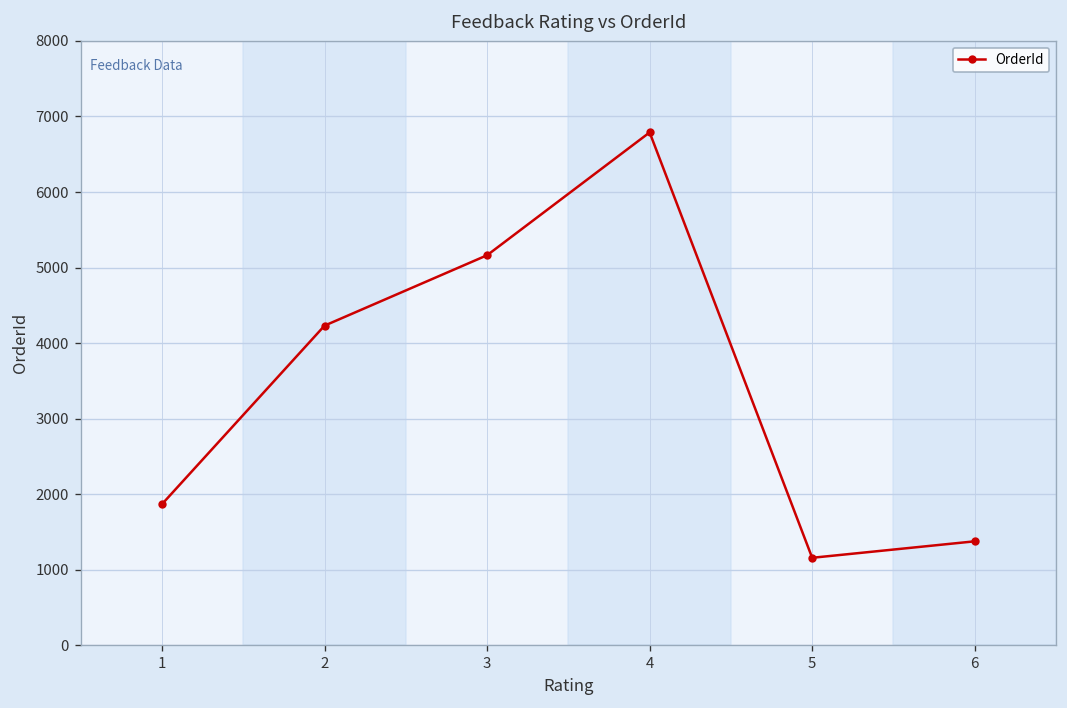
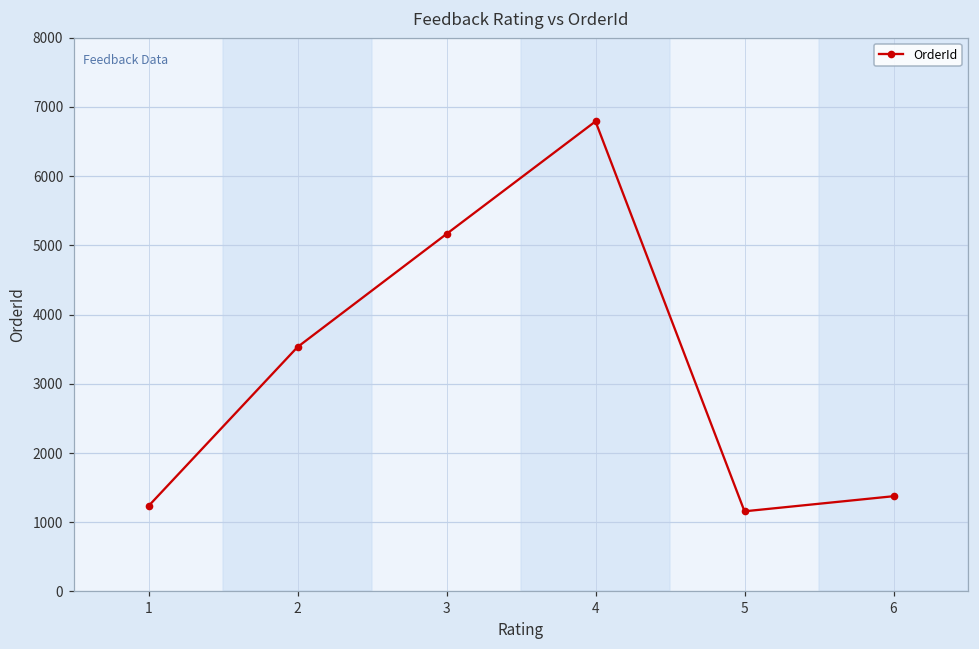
1: 1900 -> 1200
2: 4200 -> 3500
